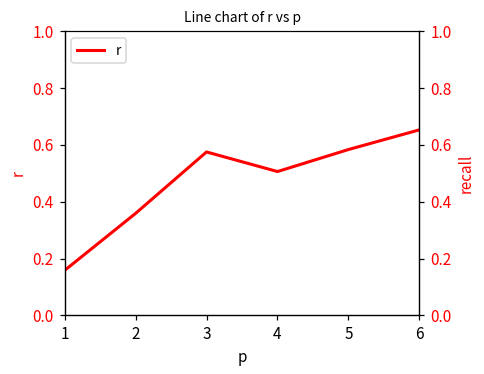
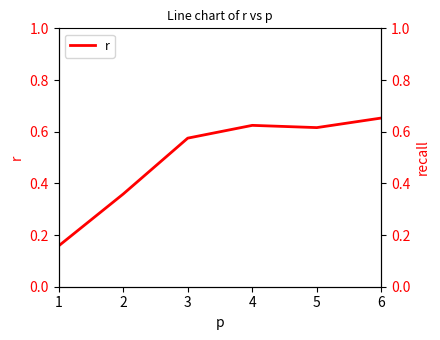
4: 0.51 -> 0.62
5: 0.58 -> 0.62
